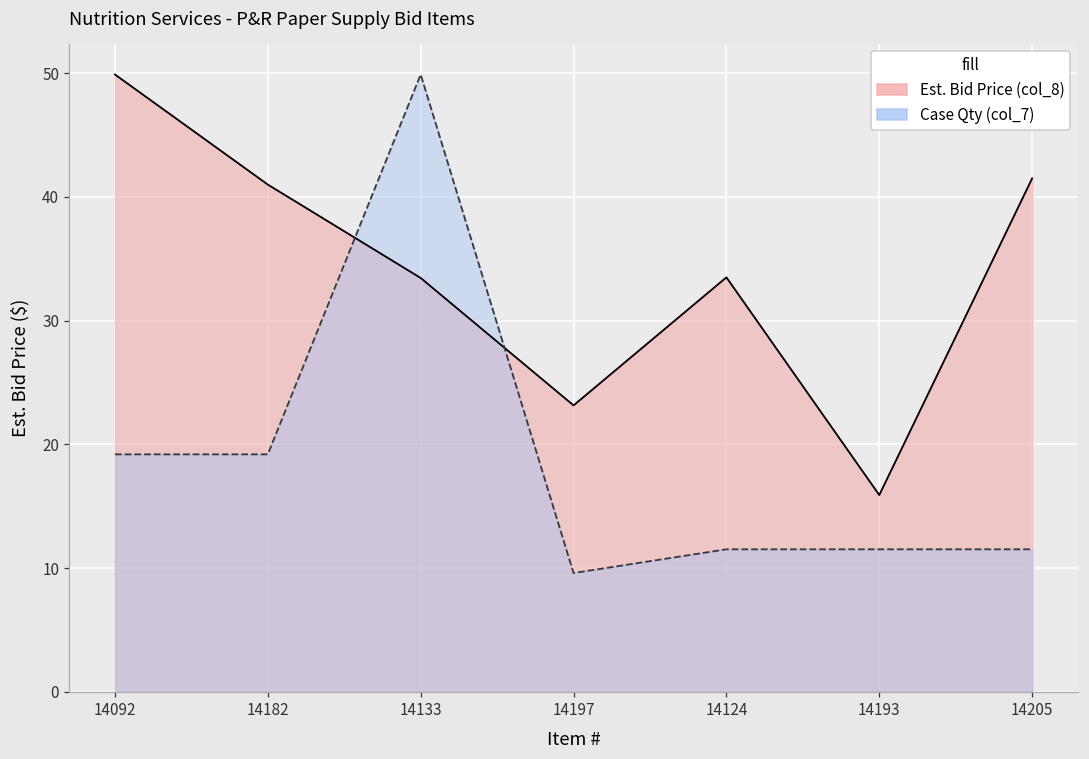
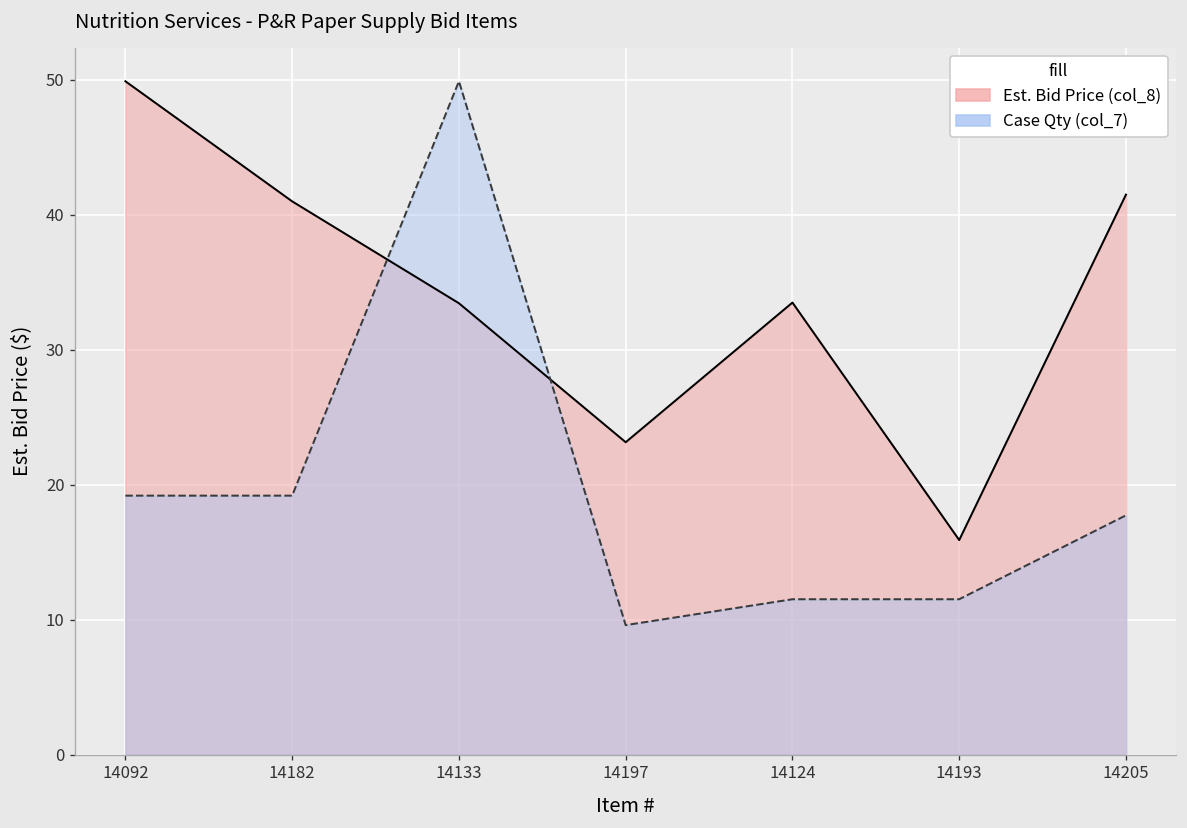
Case Qty (col_7), 14205: 11.5 -> 17.7
